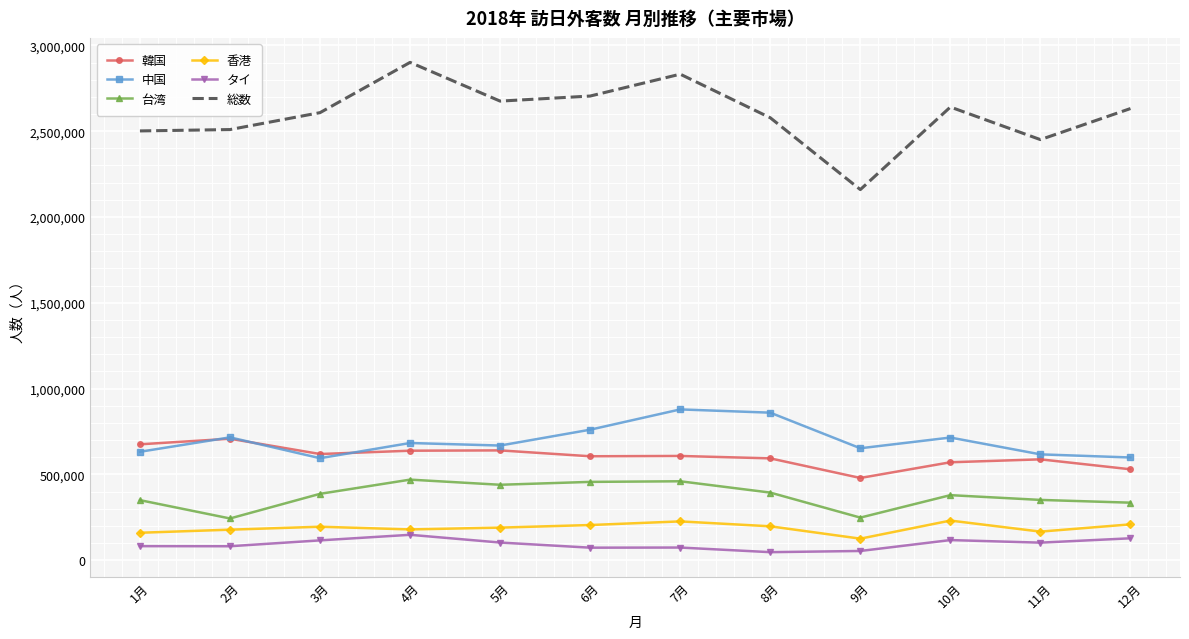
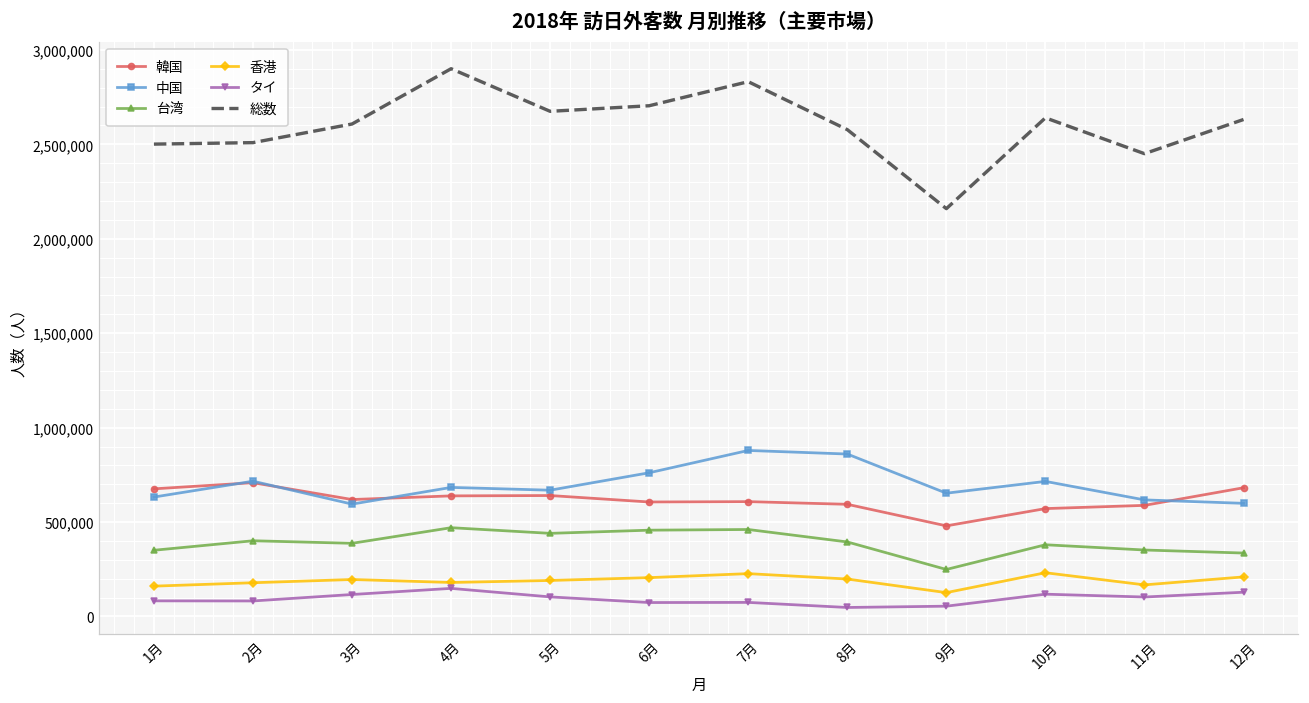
台湾, 2月: 240,000 -> 400,000
韓国, 12月: 530,000 -> 680,000
